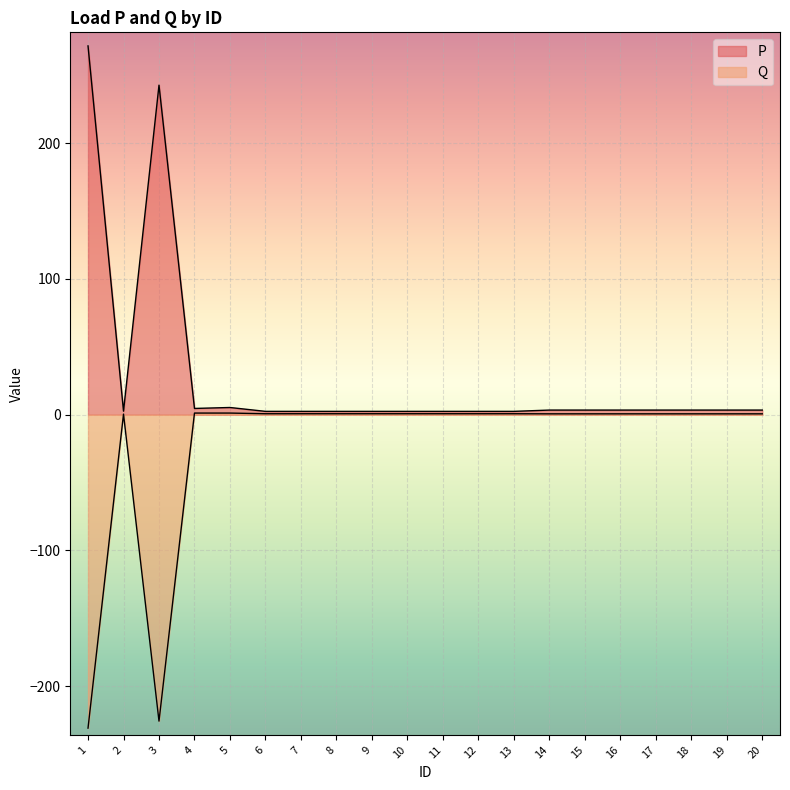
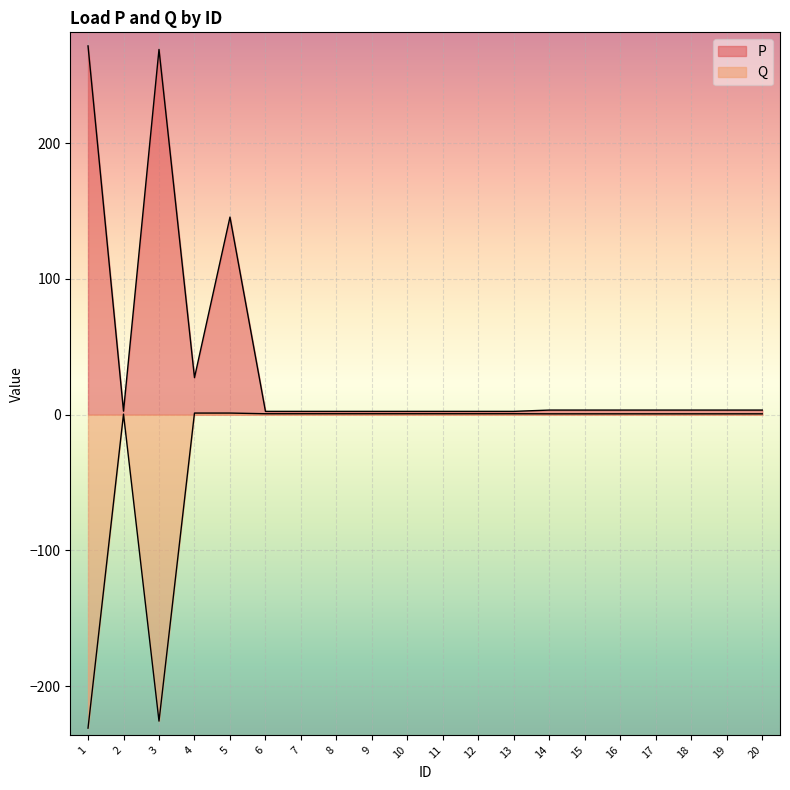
P, 3: 243 -> 269
P, 4: 5 -> 27
P, 5: 5 -> 146
